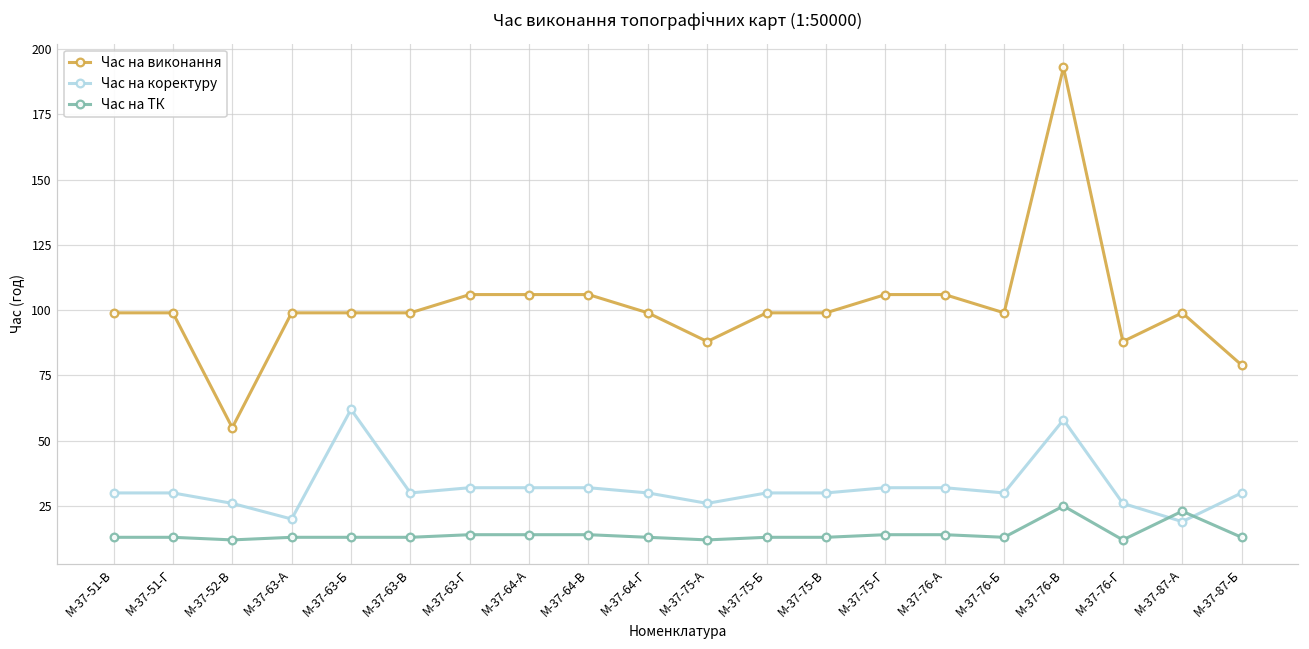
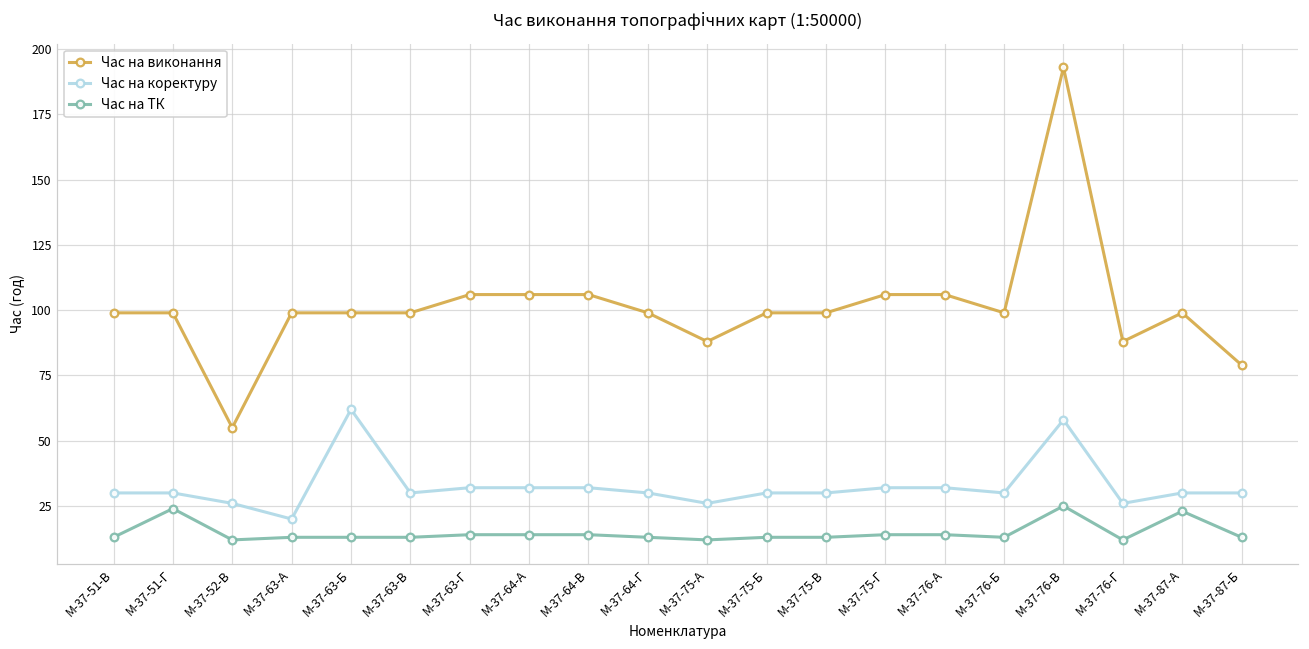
Час на ТК, M-37-51-Г: 13 -> 24
Час на коректуру, M-37-87-А: 19 -> 30
